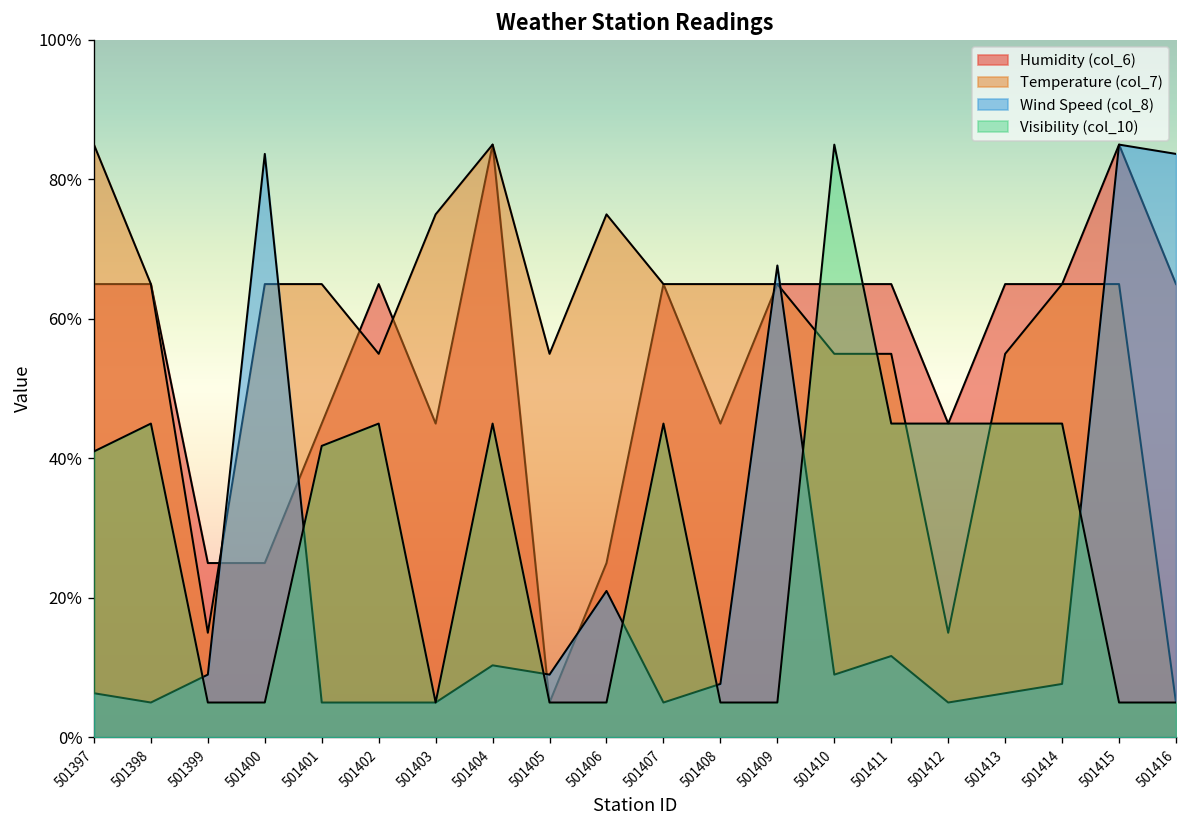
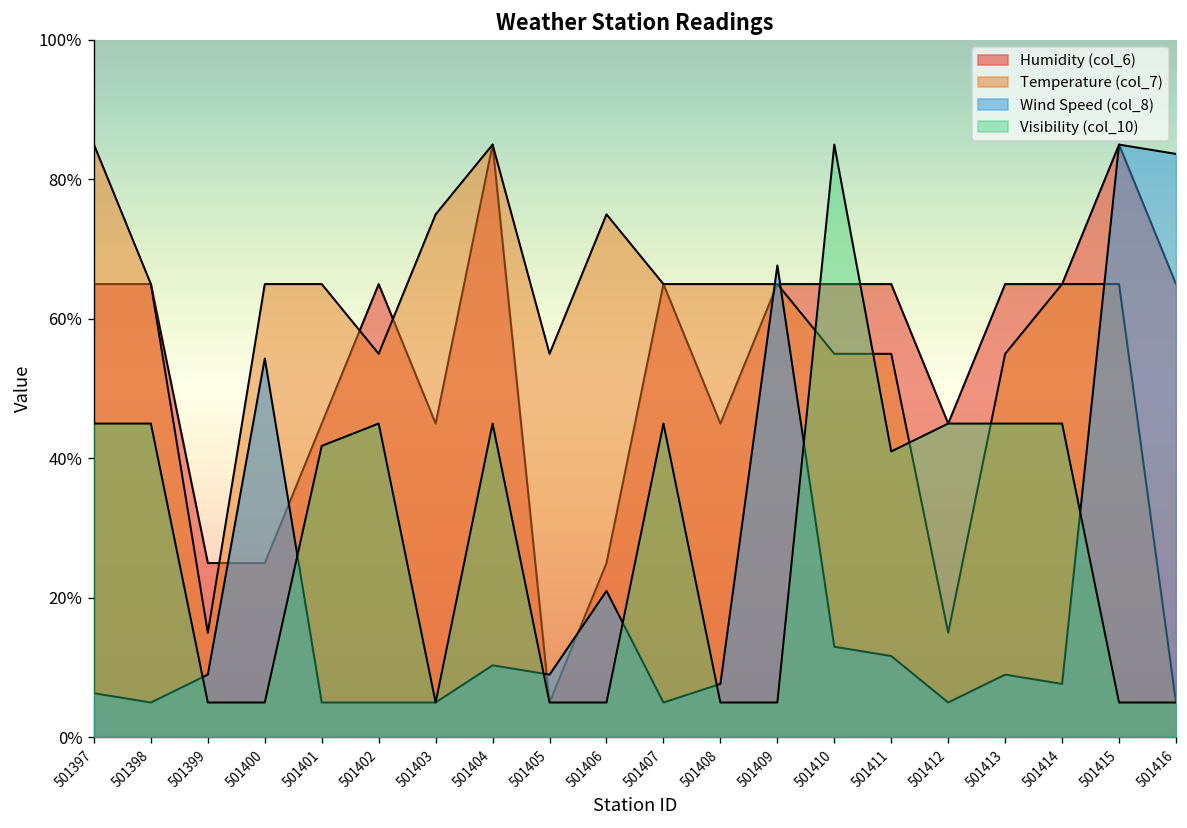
Visibility (col_10), 501397: 41% -> 45%
Wind Speed (col_8), 501400: 84% -> 54%
Wind Speed (col_8), 501410: 9% -> 13%
Visibility (col_10), 501411: 45% -> 41%
Wind Speed (col_8), 501413: 6% -> 9%
